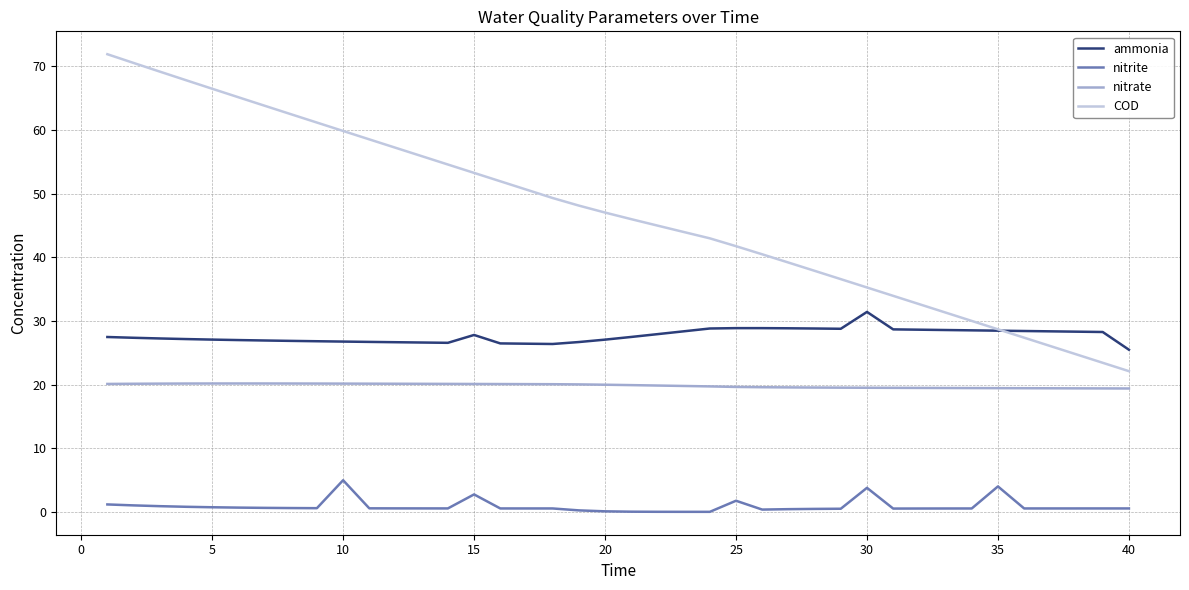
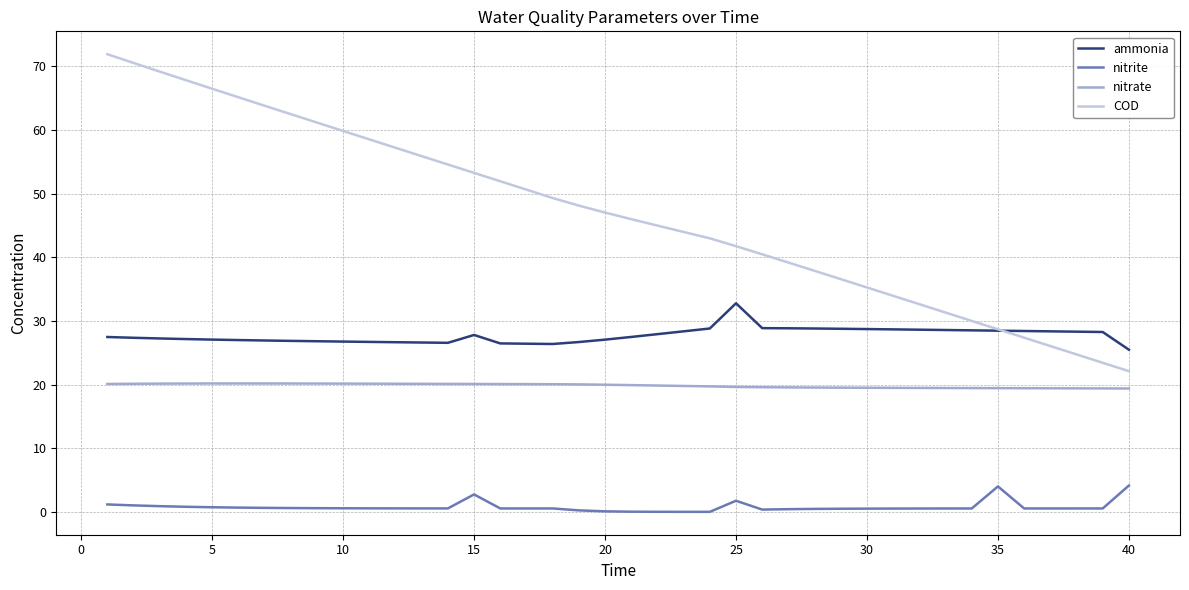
nitrite, 10: 5 -> 1
ammonia, 25: 29 -> 33
ammonia, 30: 31 -> 29
nitrite, 30: 4 -> 1
nitrite, 40: 1 -> 4
